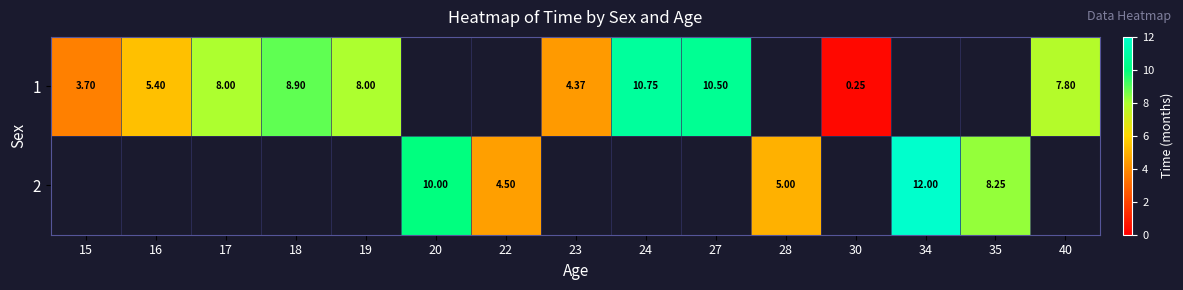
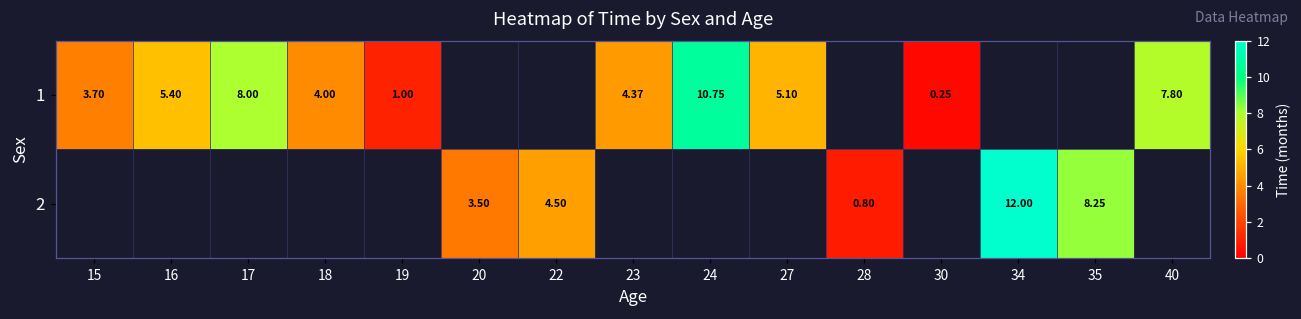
1, 18: 8.90 -> 4.00
1, 19: 8.00 -> 1.00
1, 27: 10.50 -> 5.10
2, 20: 10.00 -> 3.50
2, 28: 5.00 -> 0.80
